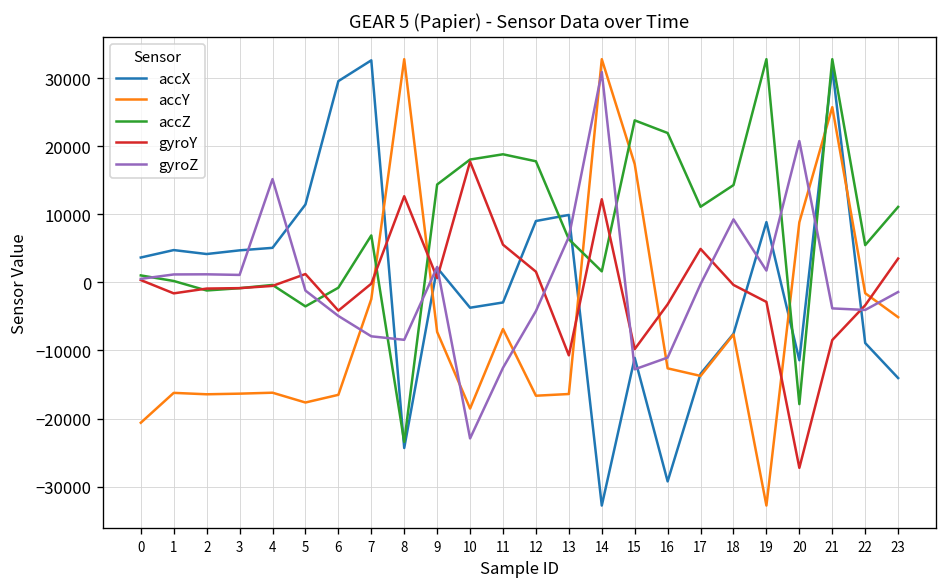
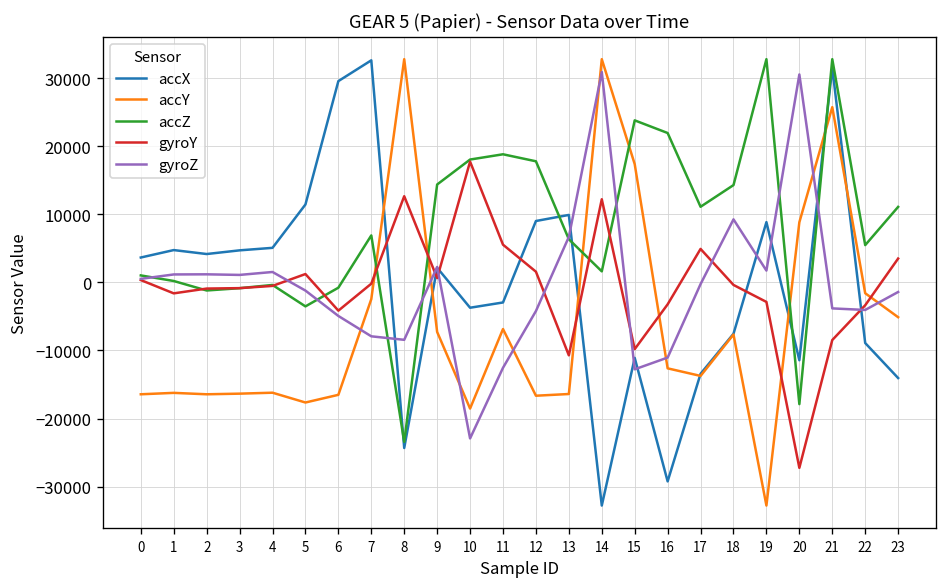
accY, 0: -21000 -> -16000
gyroZ, 4: 15000 -> 2000
gyroZ, 20: 21000 -> 31000
